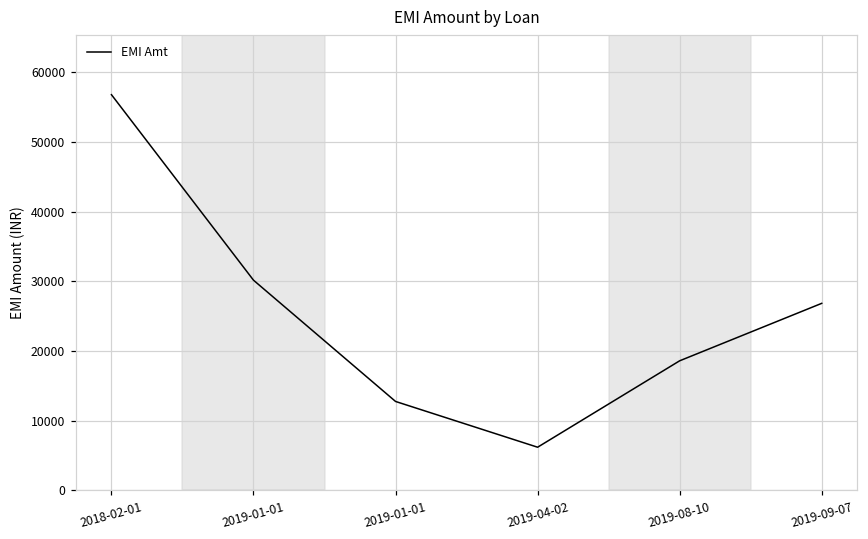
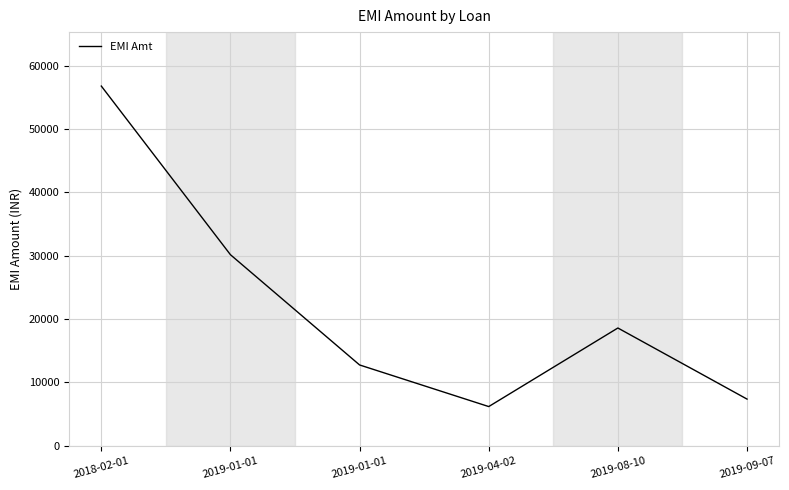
2019-09-07: 27000 -> 7000
